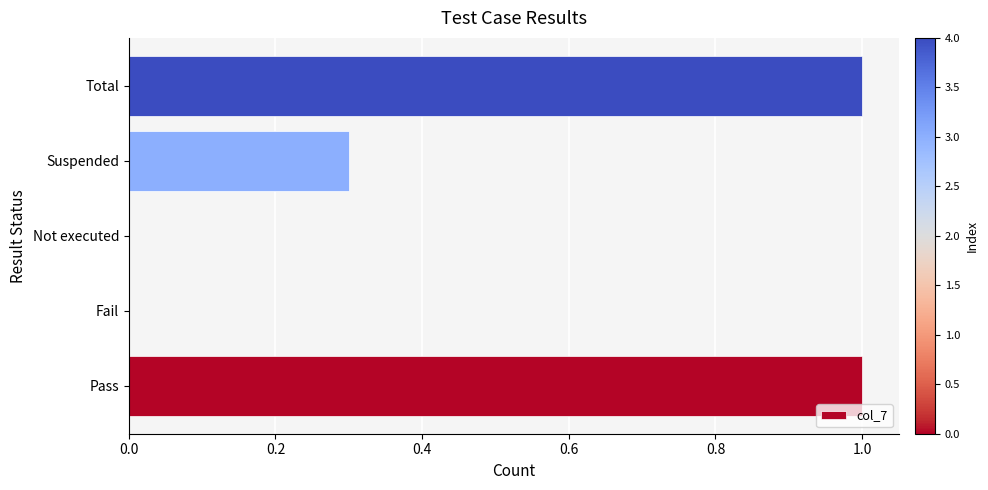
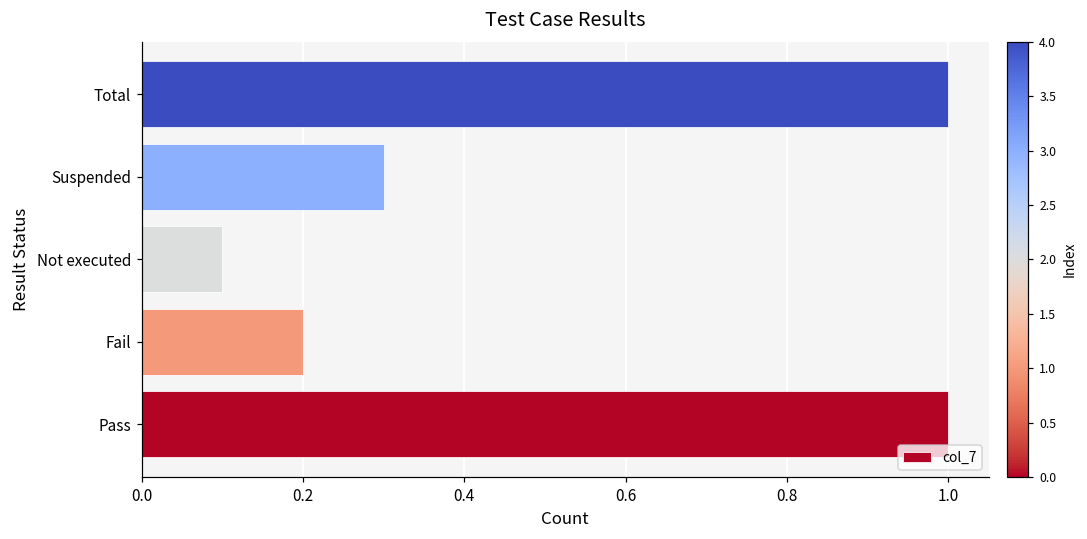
Not executed: 0.0 -> 0.1
Fail: 0.0 -> 0.2
